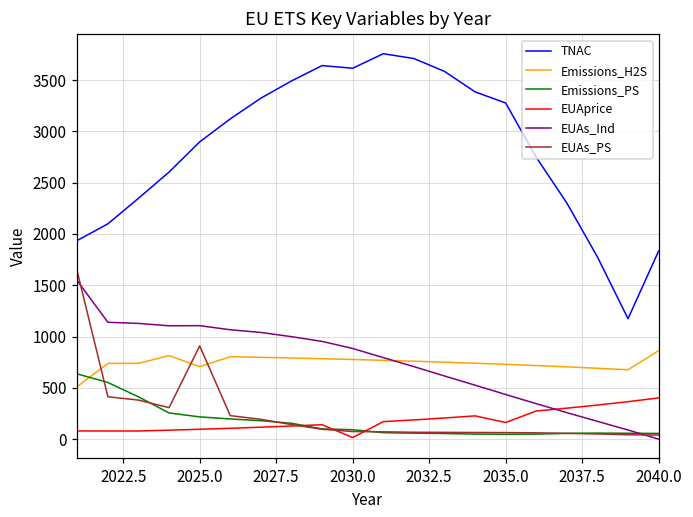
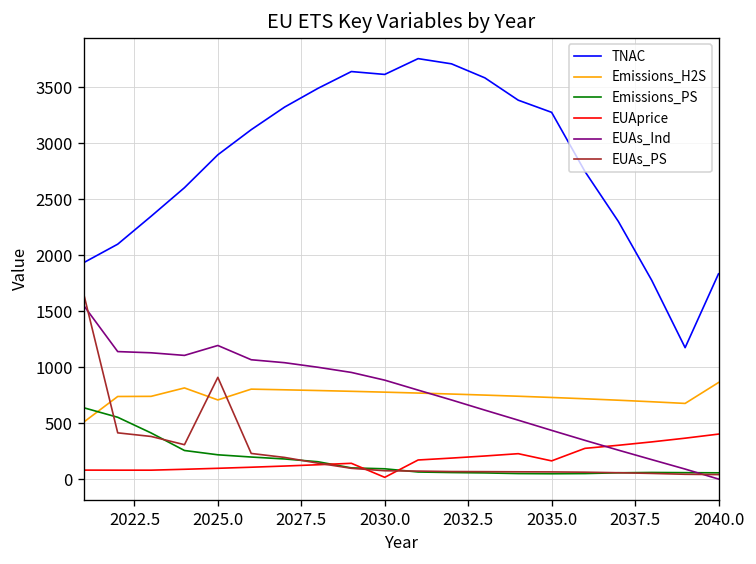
EUAs_Ind, 2025.0: 1100 -> 1200
